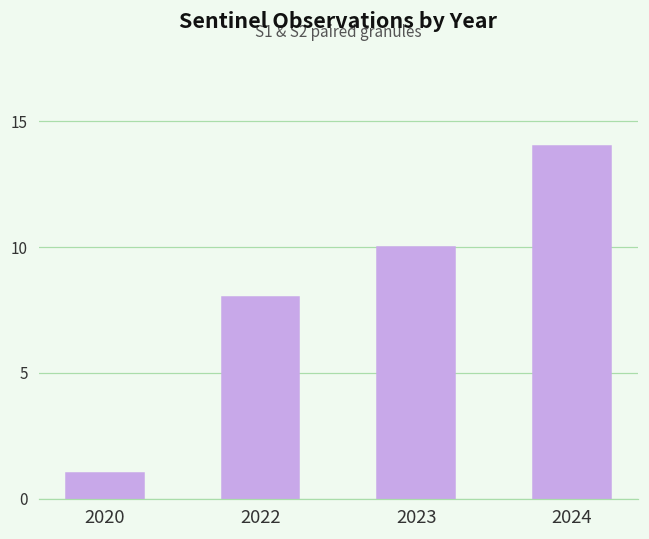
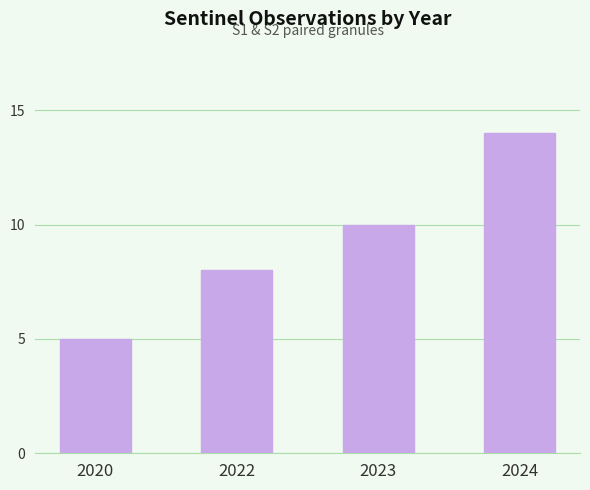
2020: 1 -> 5
